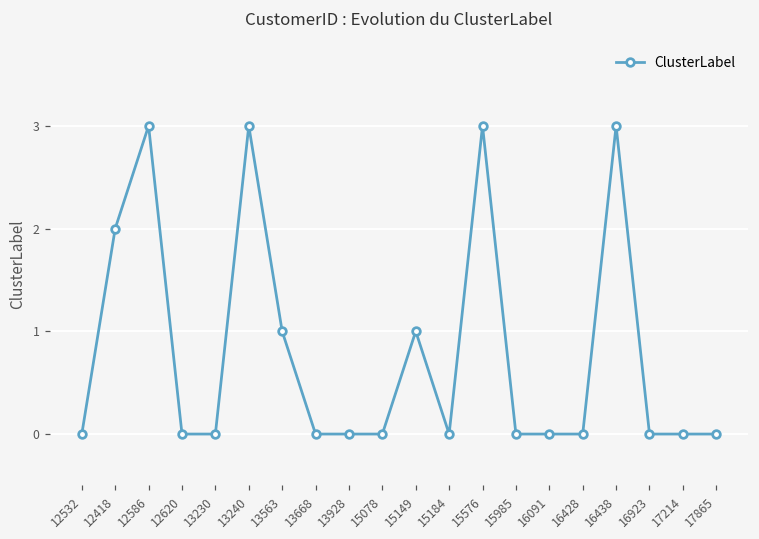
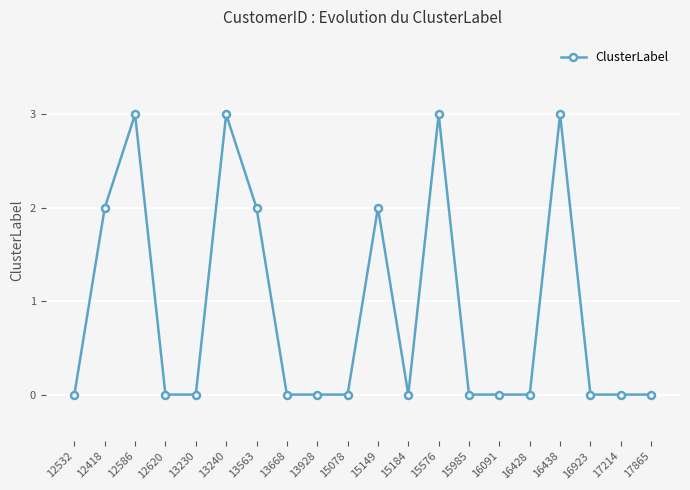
13563: 1 -> 2
15149: 1 -> 2
